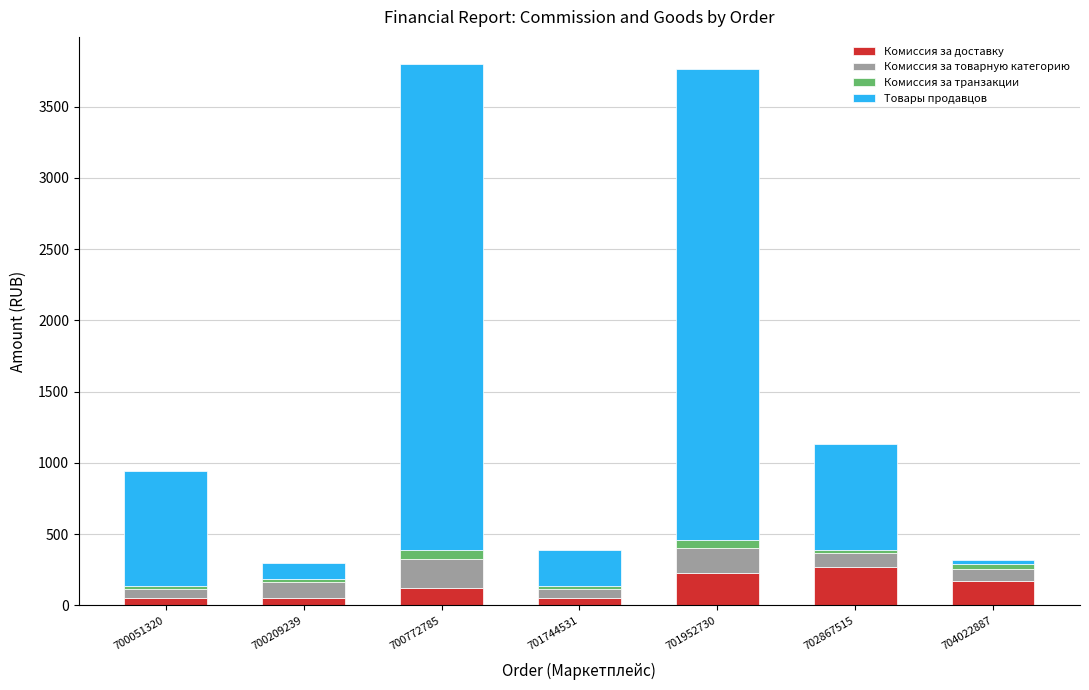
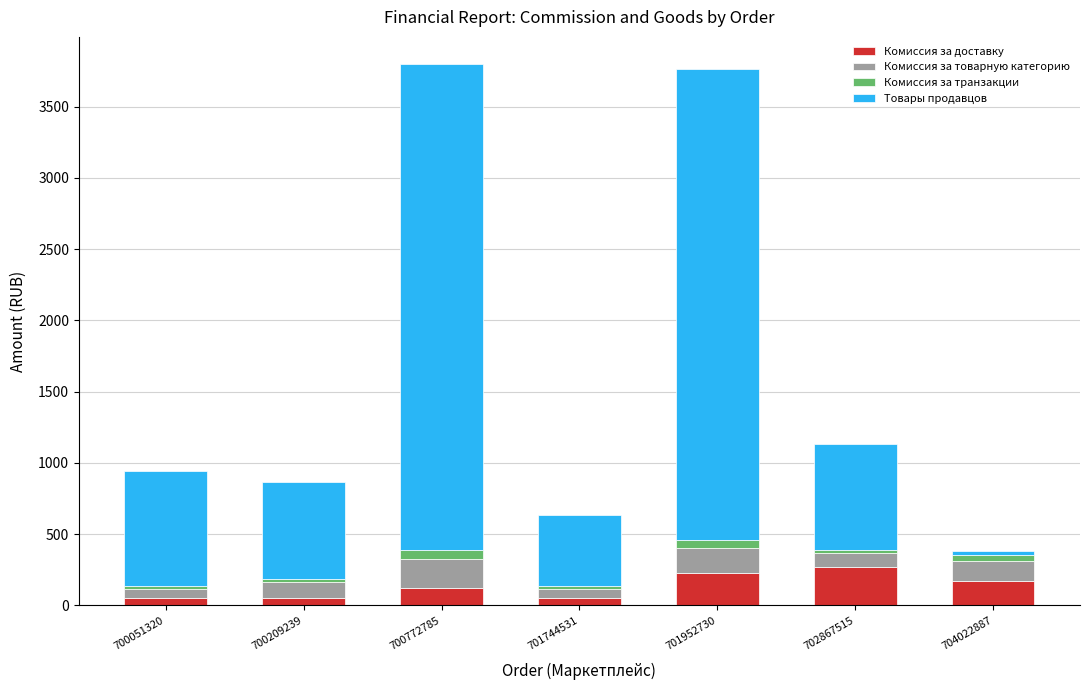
Товары продавцов, 700209239: 120 -> 680
Товары продавцов, 701744531: 250 -> 500
Комиссия за товарную категорию, 704022887: 80 -> 140
